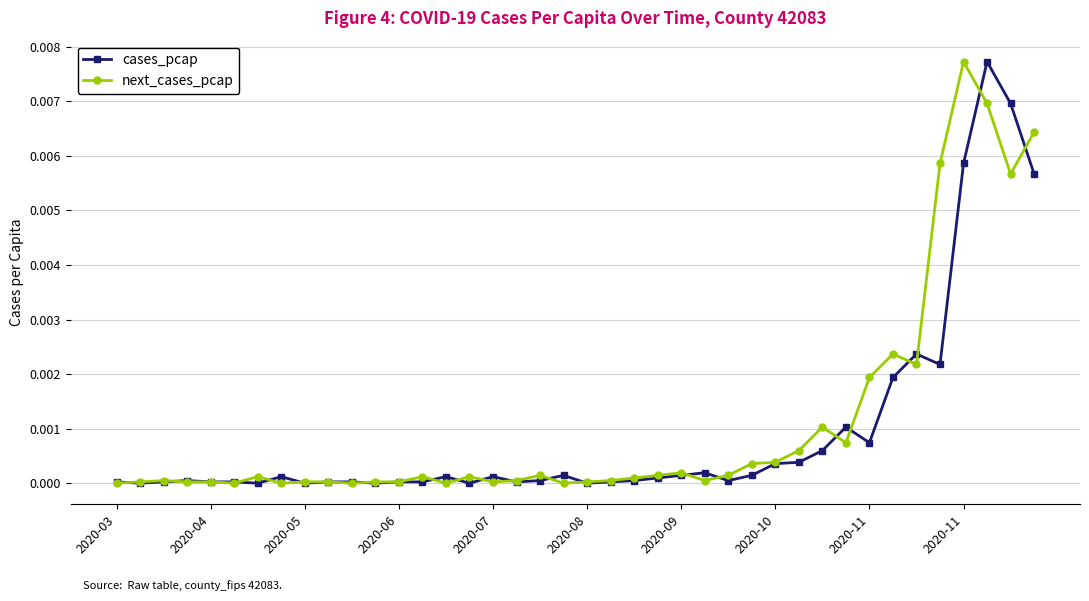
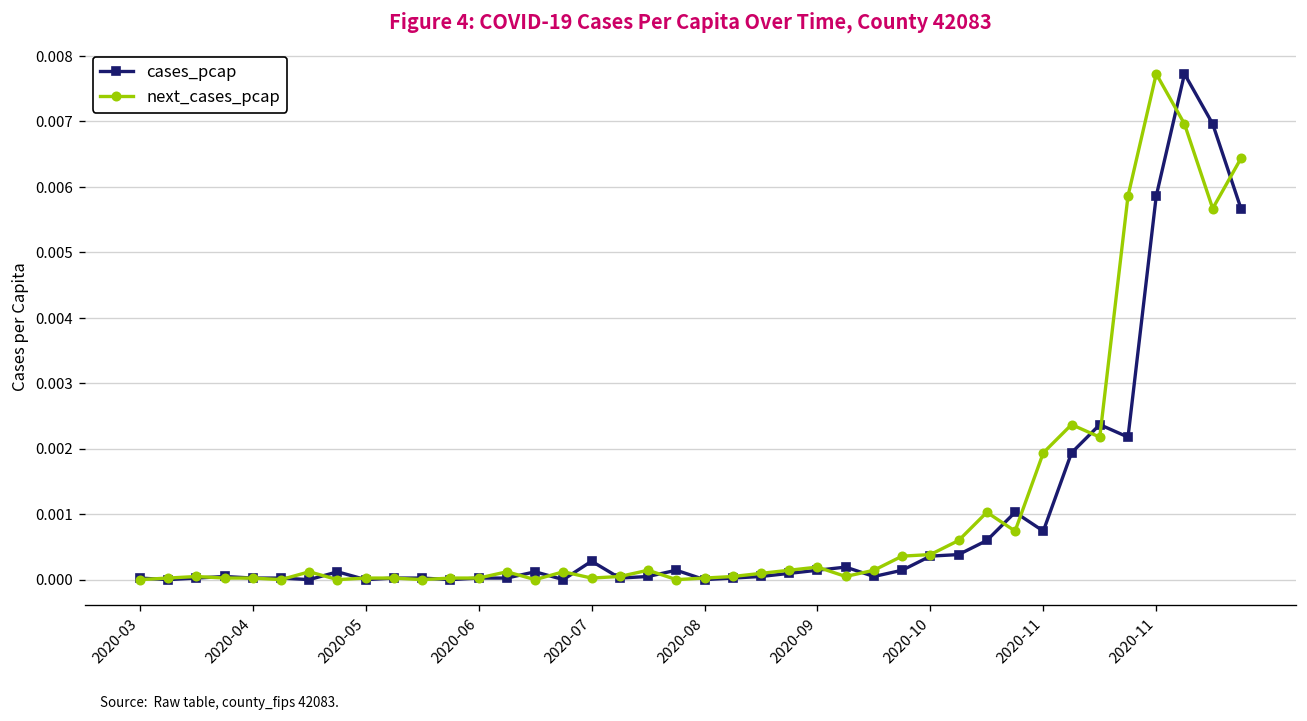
cases_pcap, 2020-07: 0.0001 -> 0.0003
